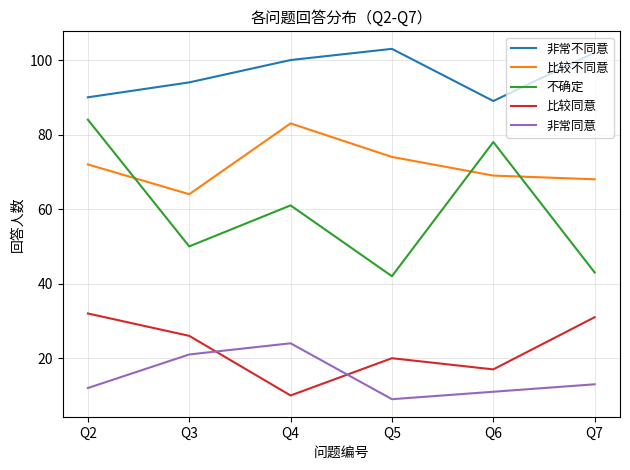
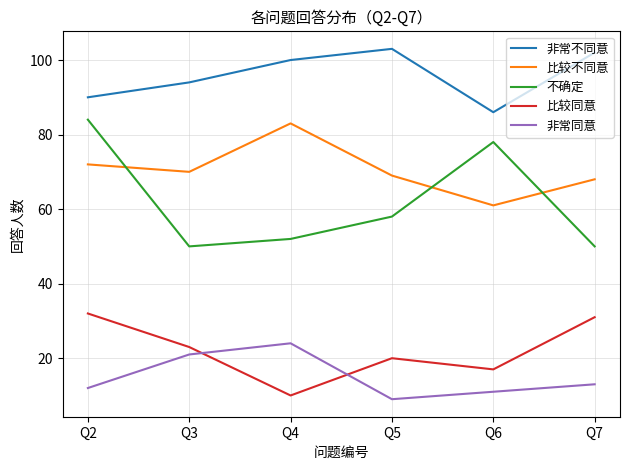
比较不同意, Q3: 64 -> 70
比较同意, Q3: 26 -> 23
不确定, Q4: 61 -> 52
比较不同意, Q5: 74 -> 69
不确定, Q5: 42 -> 58
非常不同意, Q6: 89 -> 86
比较不同意, Q6: 69 -> 61
不确定, Q7: 43 -> 50
